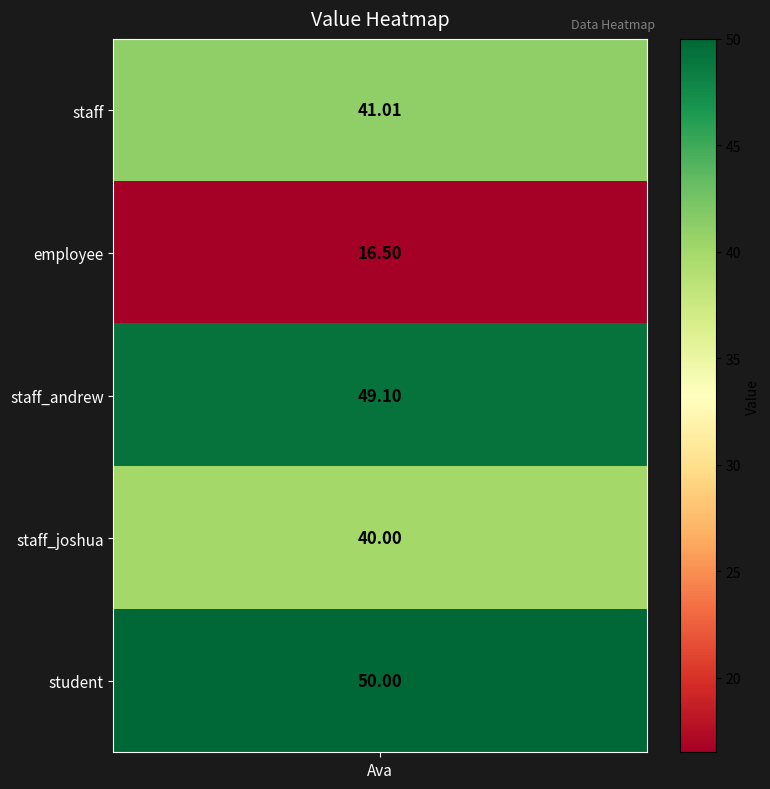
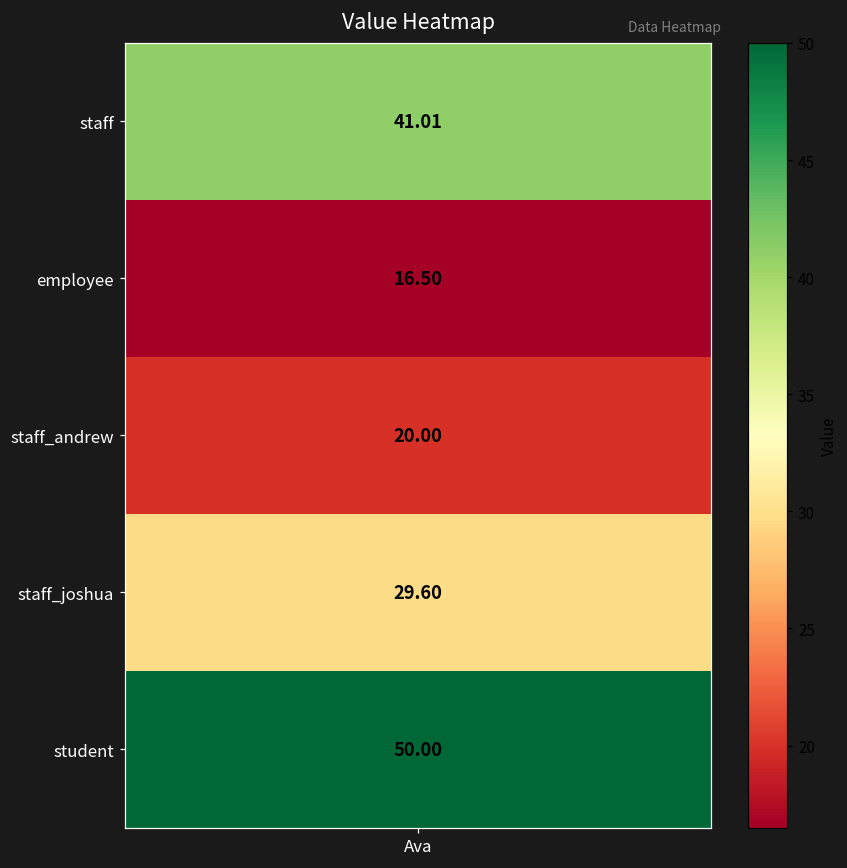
staff_andrew, Ava: 49.10 -> 20.00
staff_joshua, Ava: 40.00 -> 29.60
